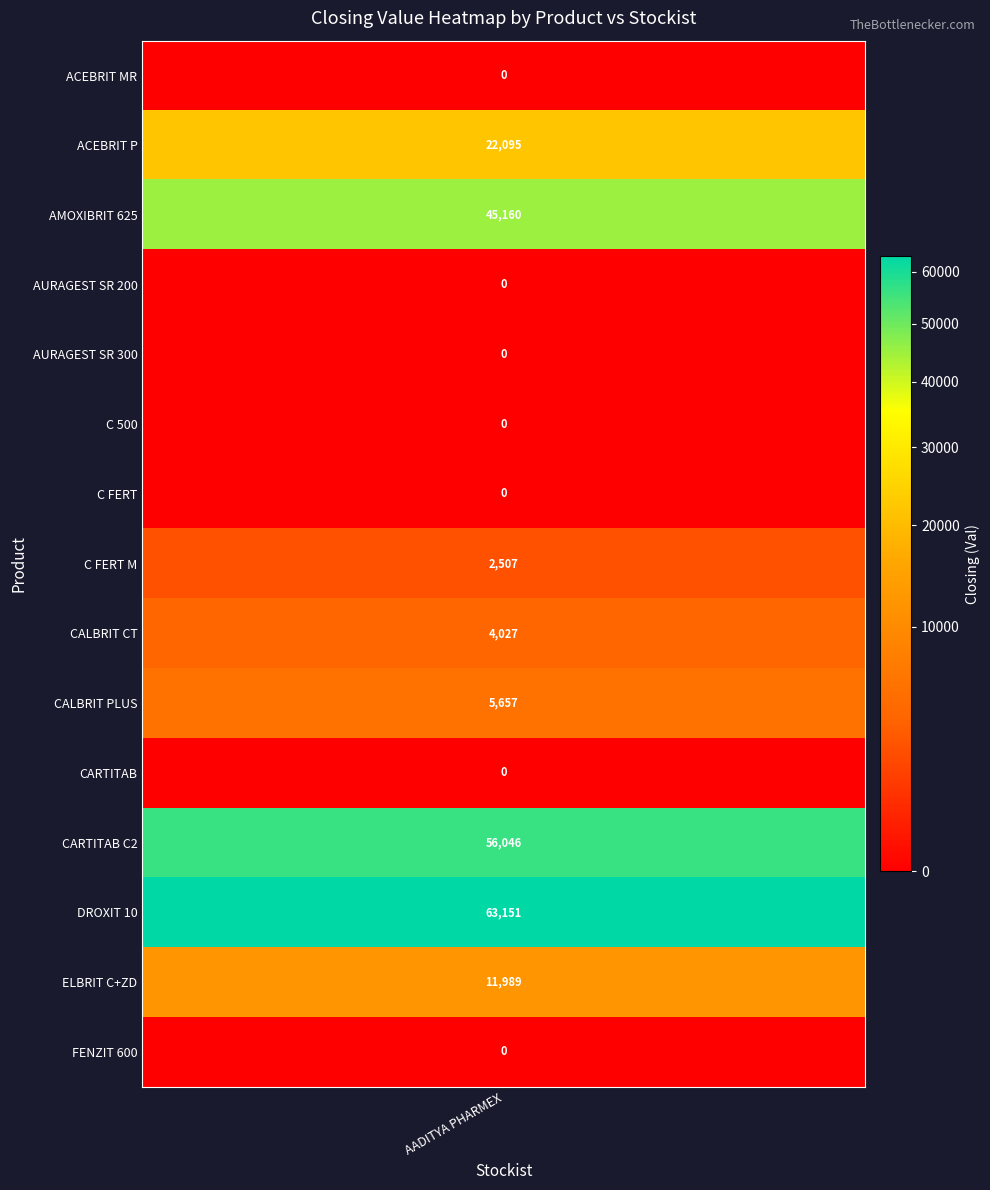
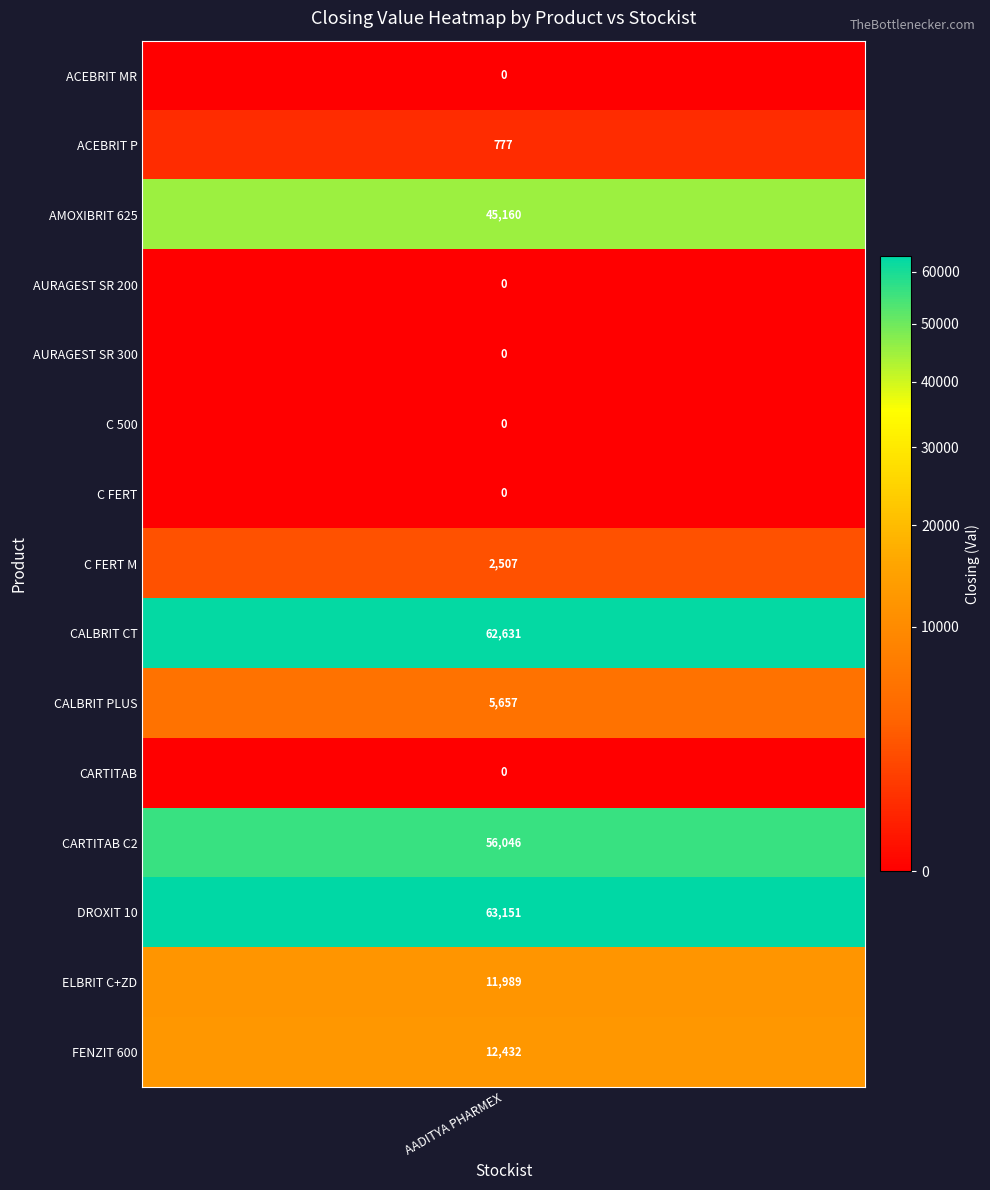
ACEBRIT P, AADITYA PHARMEX: 22,095 -> 777
CALBRIT CT, AADITYA PHARMEX: 4,027 -> 62,631
FENZIT 600, AADITYA PHARMEX: 0 -> 12,432
